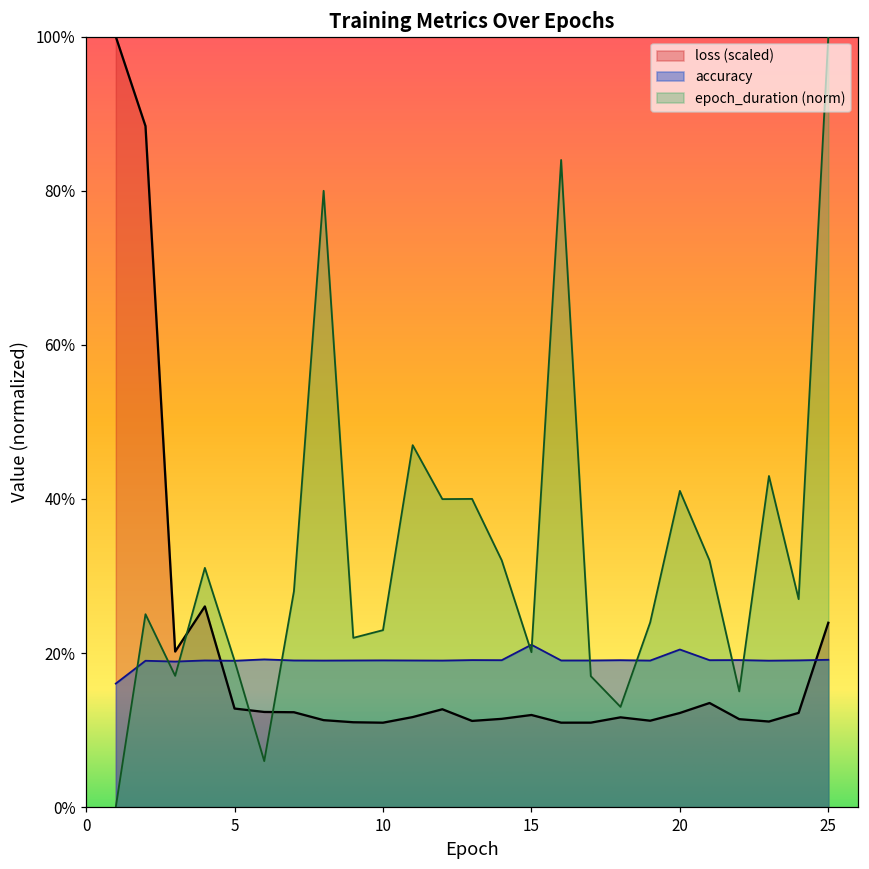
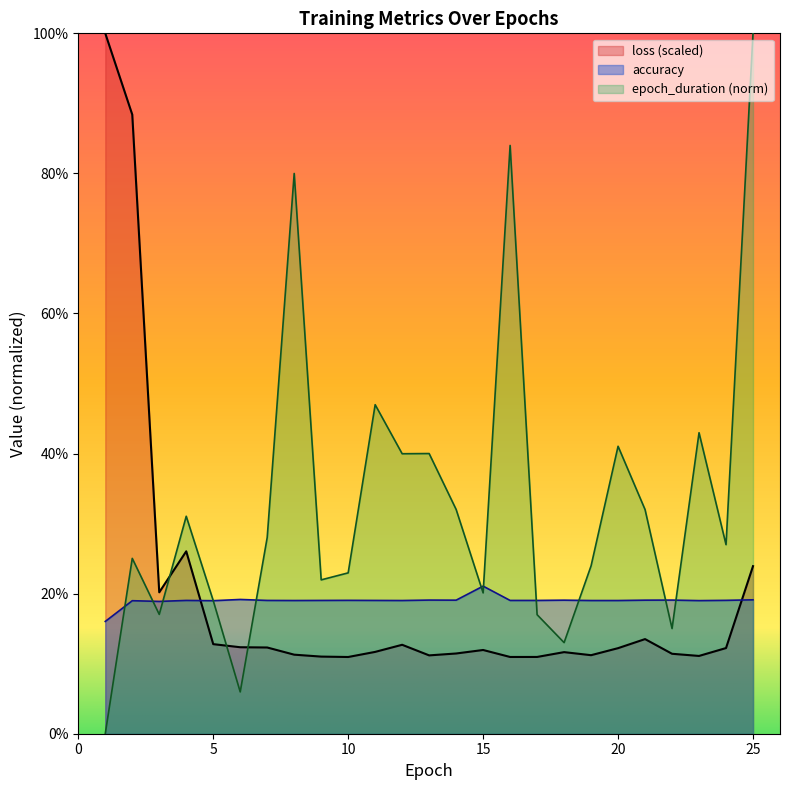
accuracy, 20: 20% -> 19%
